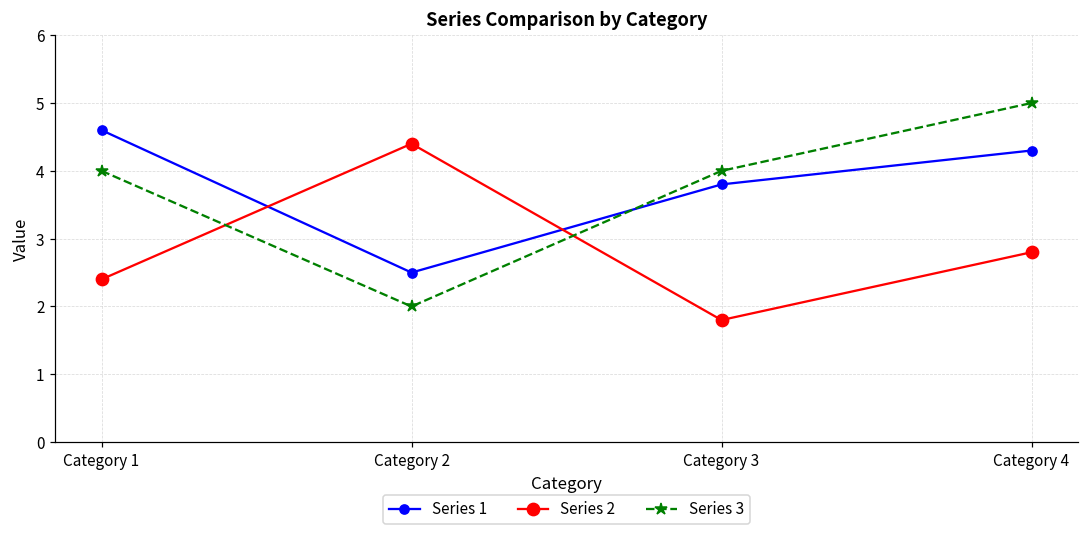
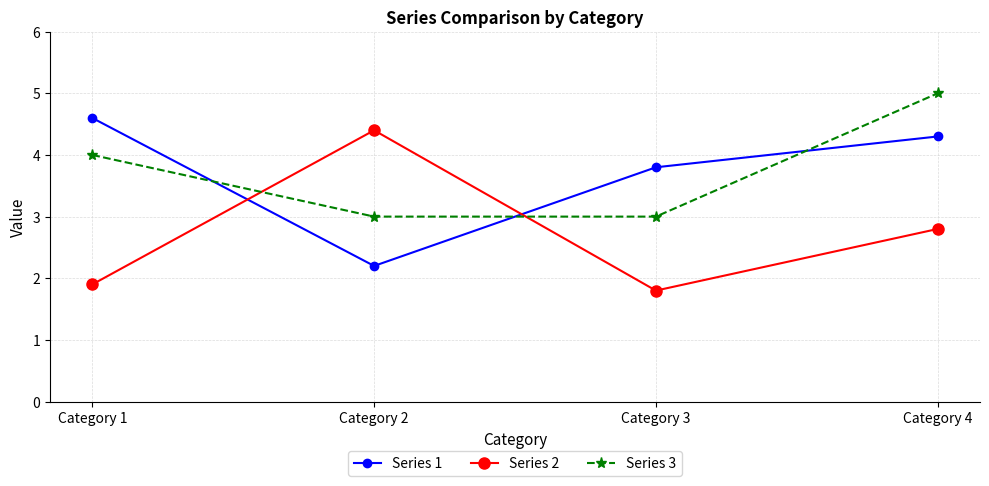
Series 2, Category 1: 2.4 -> 1.9
Series 1, Category 2: 2.5 -> 2.2
Series 3, Category 2: 2 -> 3
Series 3, Category 3: 4 -> 3
